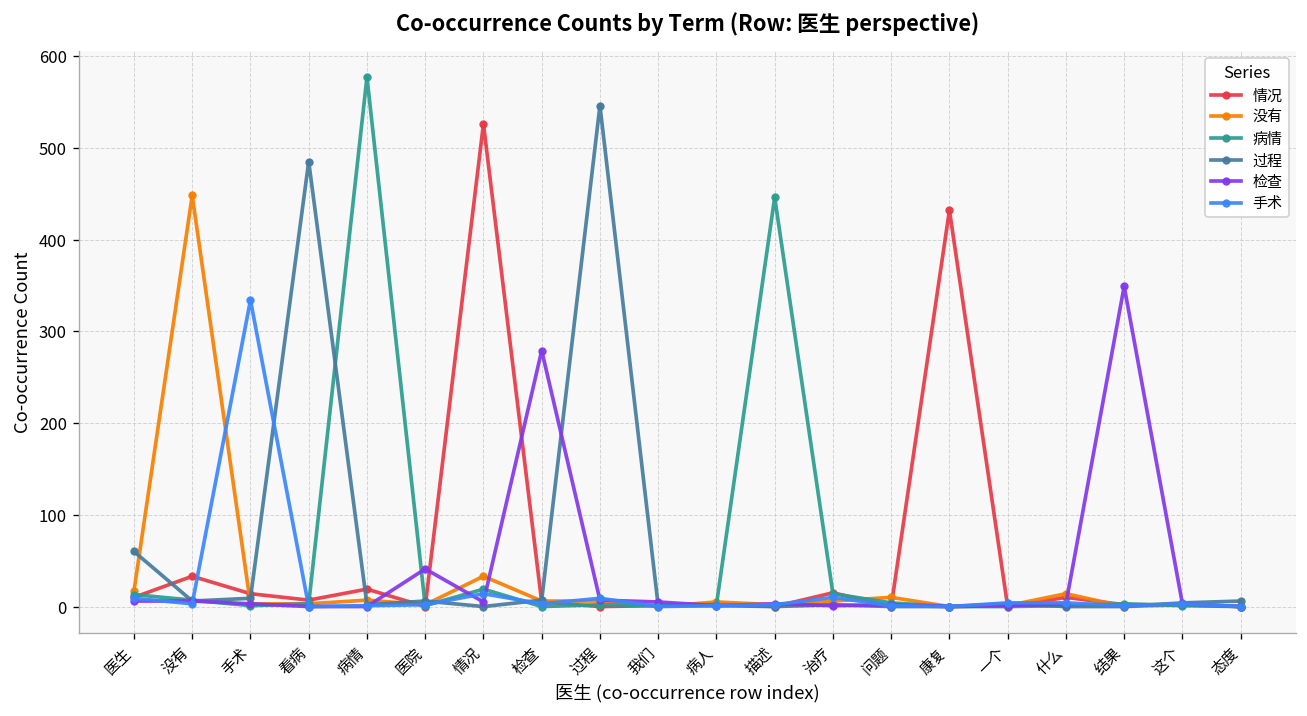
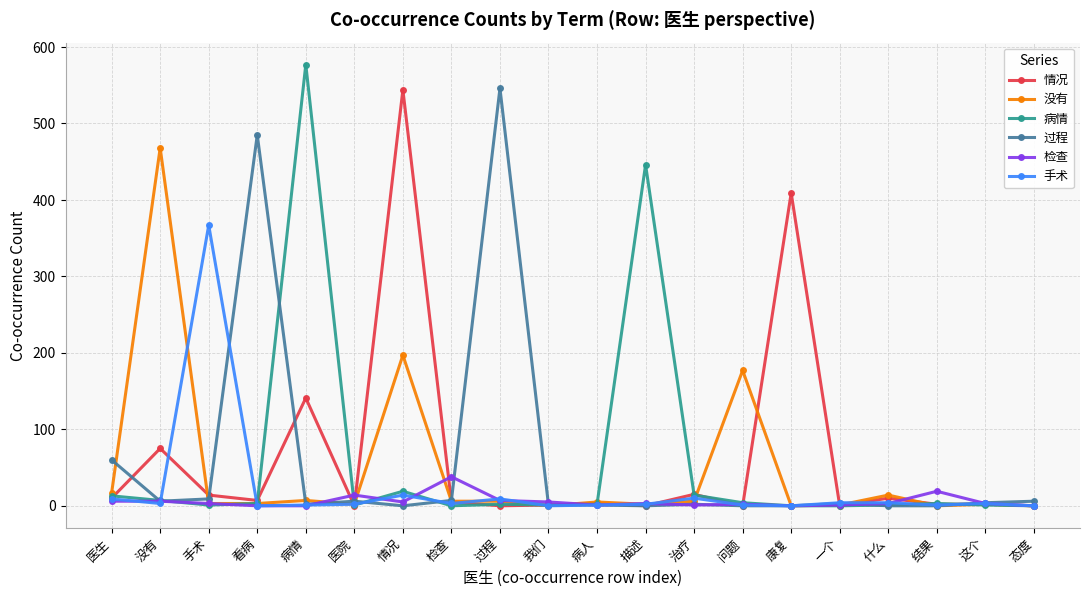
情况, 没有: 30 -> 80
没有, 没有: 450 -> 470
手术, 手术: 330 -> 370
情况, 病情: 20 -> 140
检查, 医院: 40 -> 10
情况, 情况: 530 -> 540
没有, 情况: 30 -> 200
检查, 检查: 280 -> 40
没有, 问题: 10 -> 180
情况, 康复: 430 -> 410
检查, 结果: 350 -> 20
